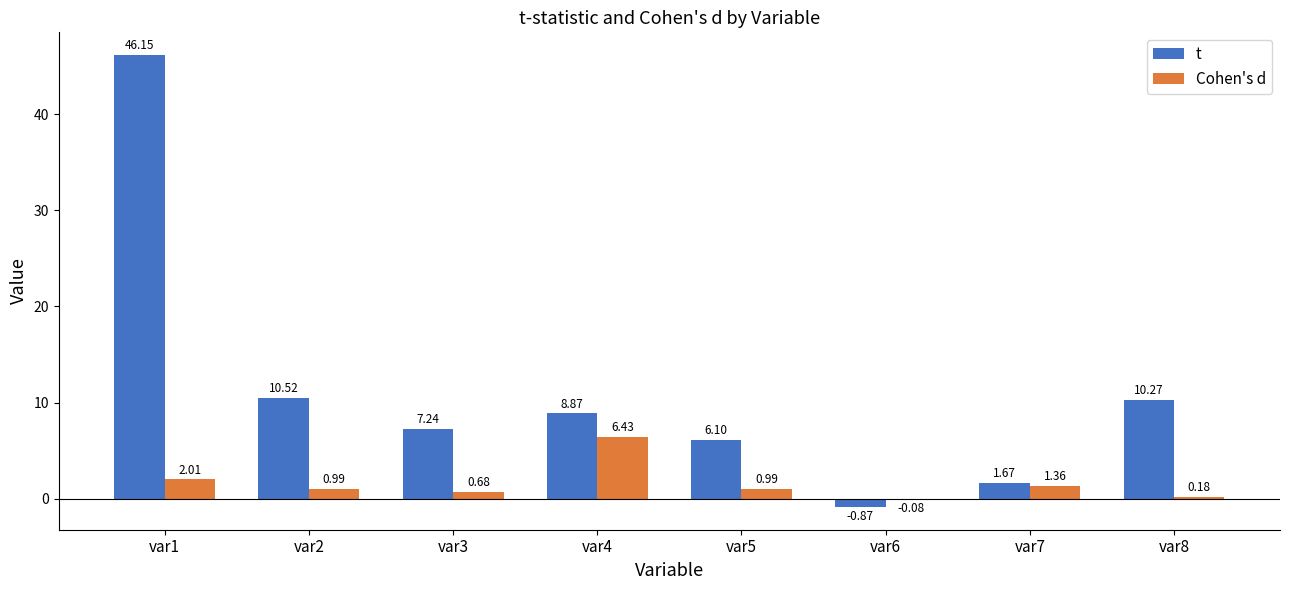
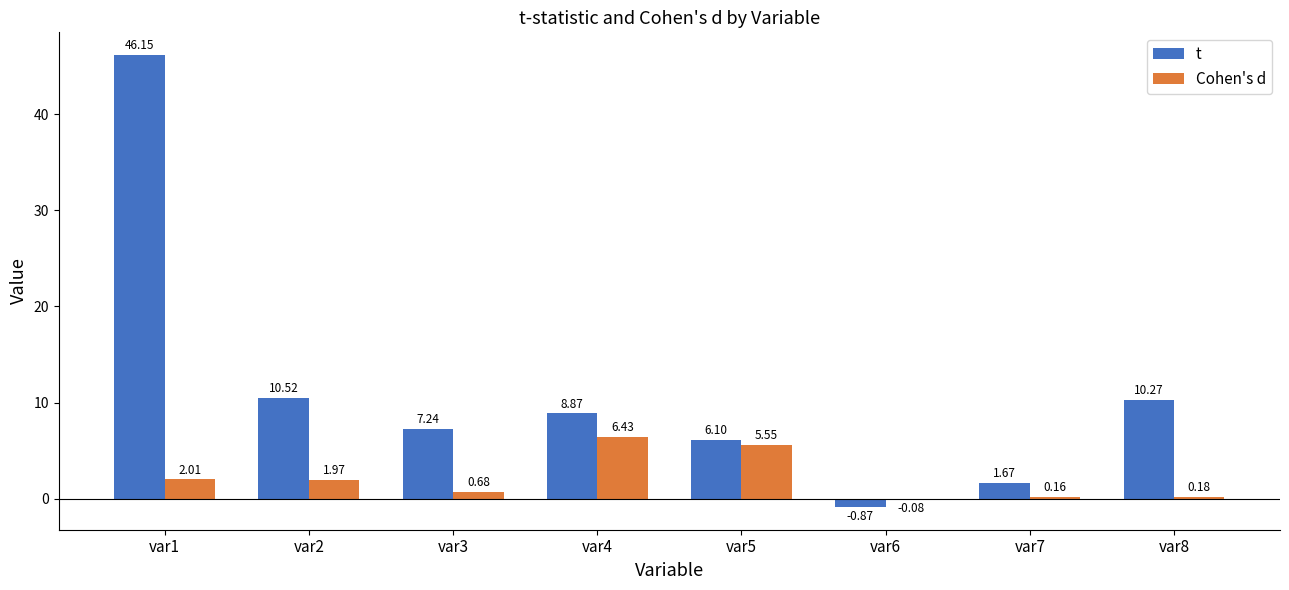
Cohen's d, var2: 0.99 -> 1.97
Cohen's d, var5: 0.99 -> 5.55
Cohen's d, var7: 1.36 -> 0.16
